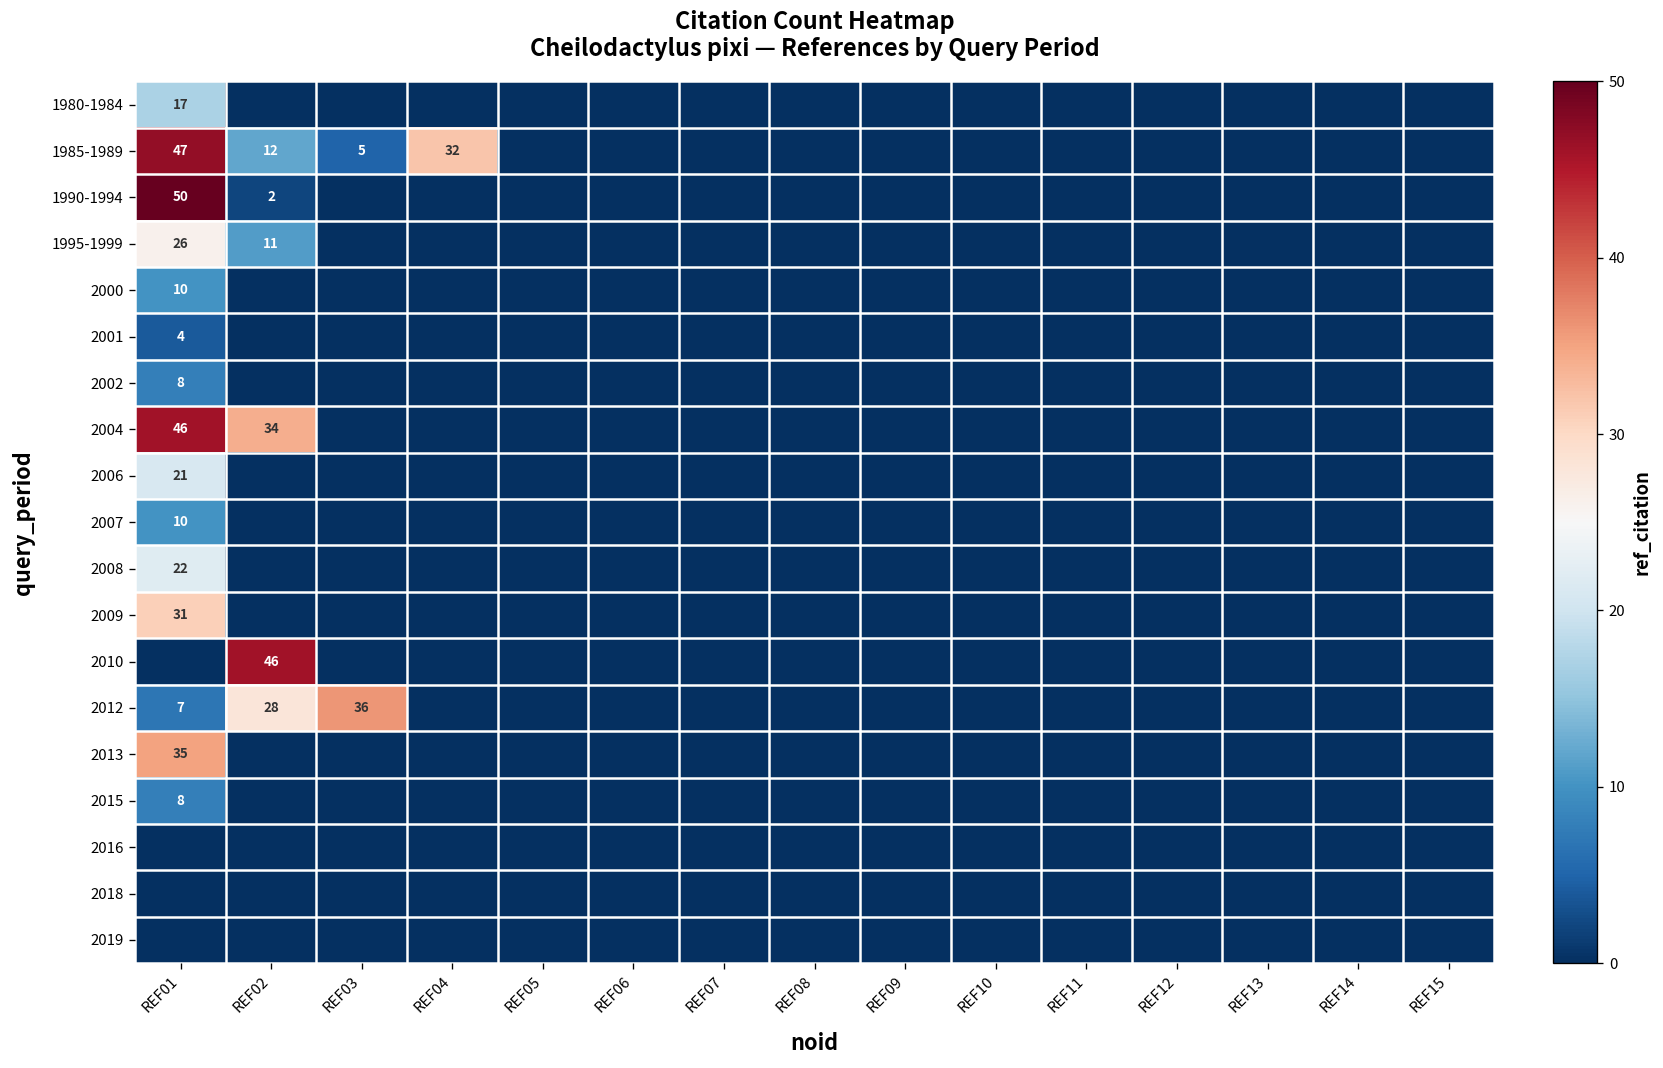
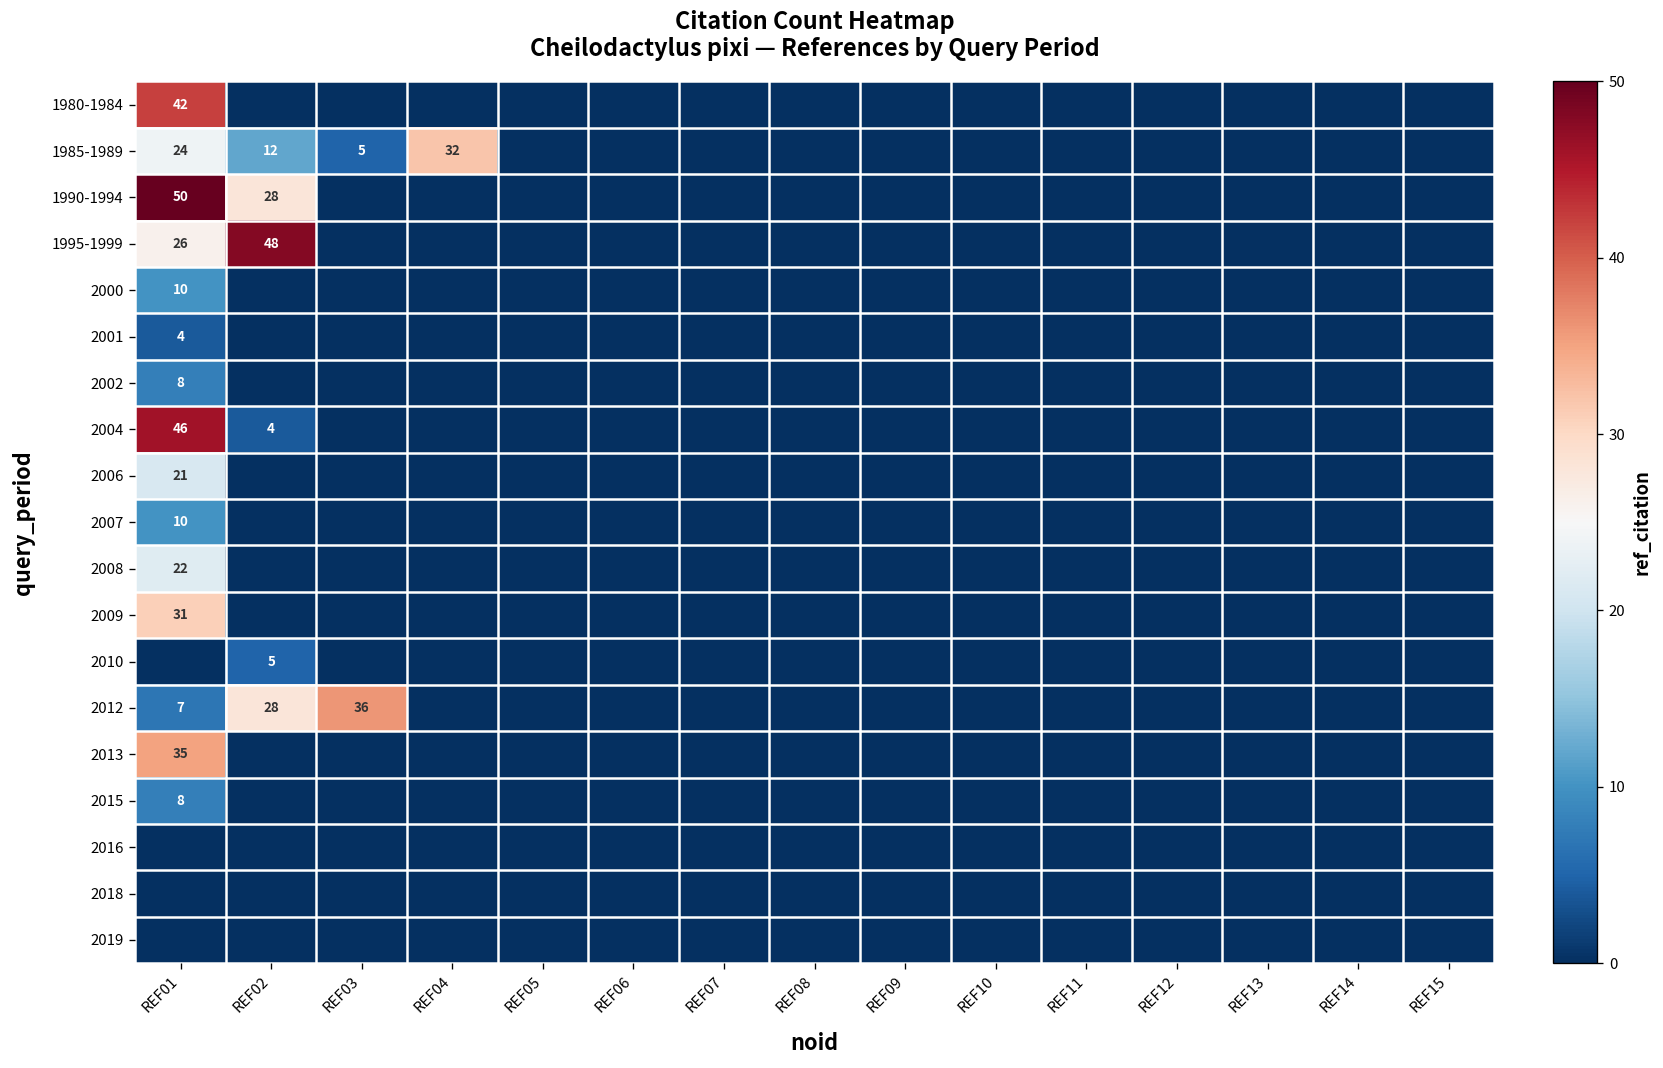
1980-1984, REF01: 17 -> 42
1985-1989, REF01: 47 -> 24
1990-1994, REF02: 2 -> 28
1995-1999, REF02: 11 -> 48
2004, REF02: 34 -> 4
2010, REF02: 46 -> 5
